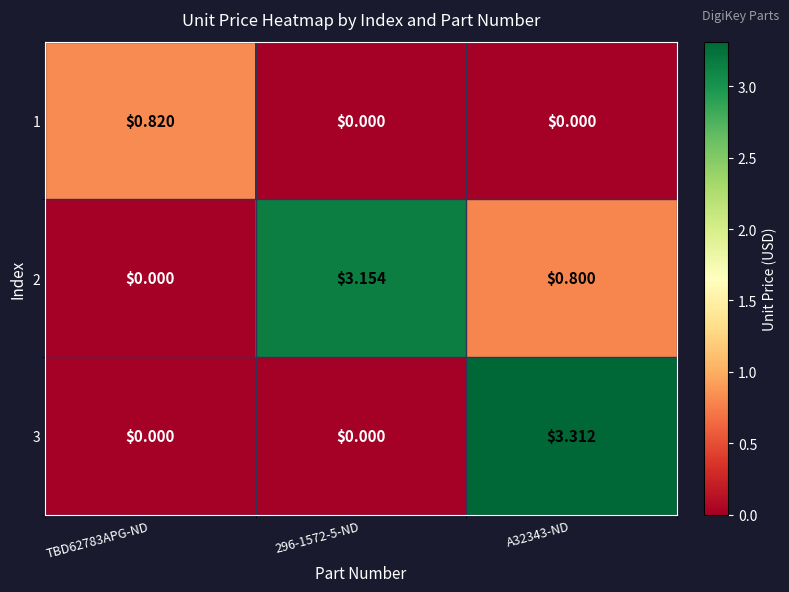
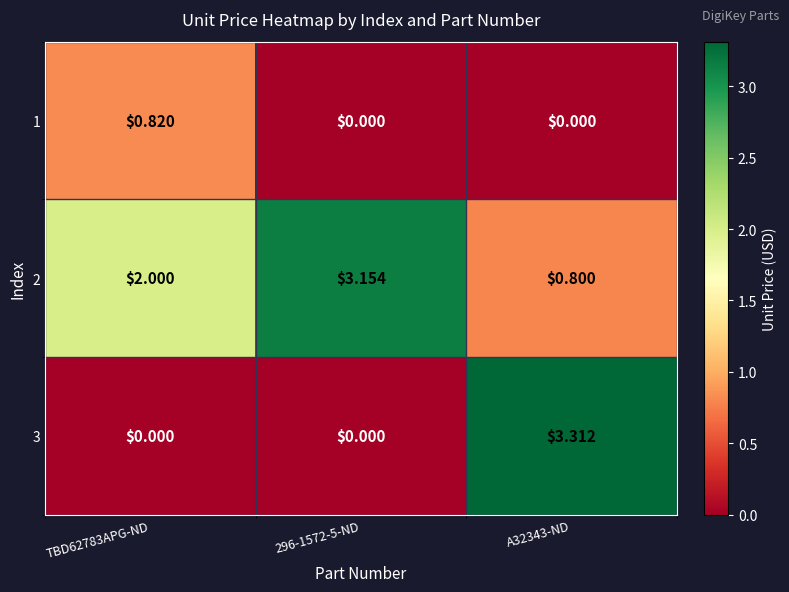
2, TBD62783APG-ND: $0.000 -> $2.000
